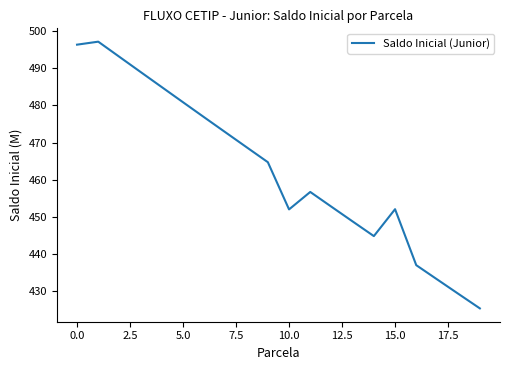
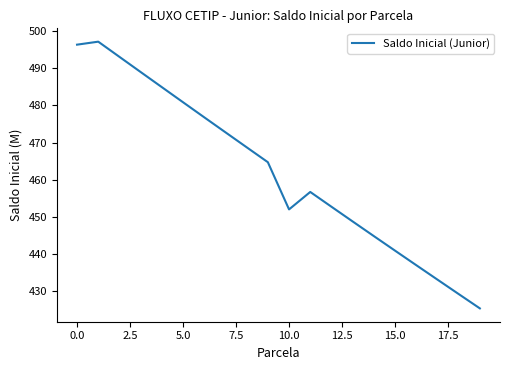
15.0: 452 -> 441
